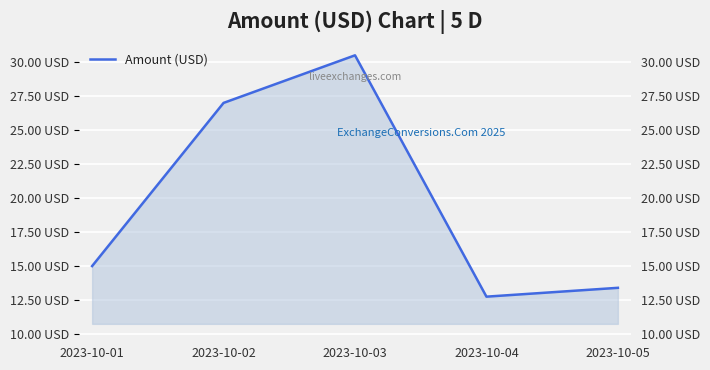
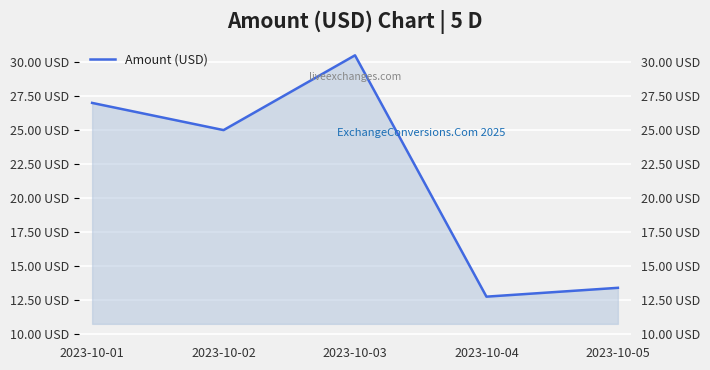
2023-10-01: 15 USD -> 27 USD
2023-10-02: 27 USD -> 25 USD
